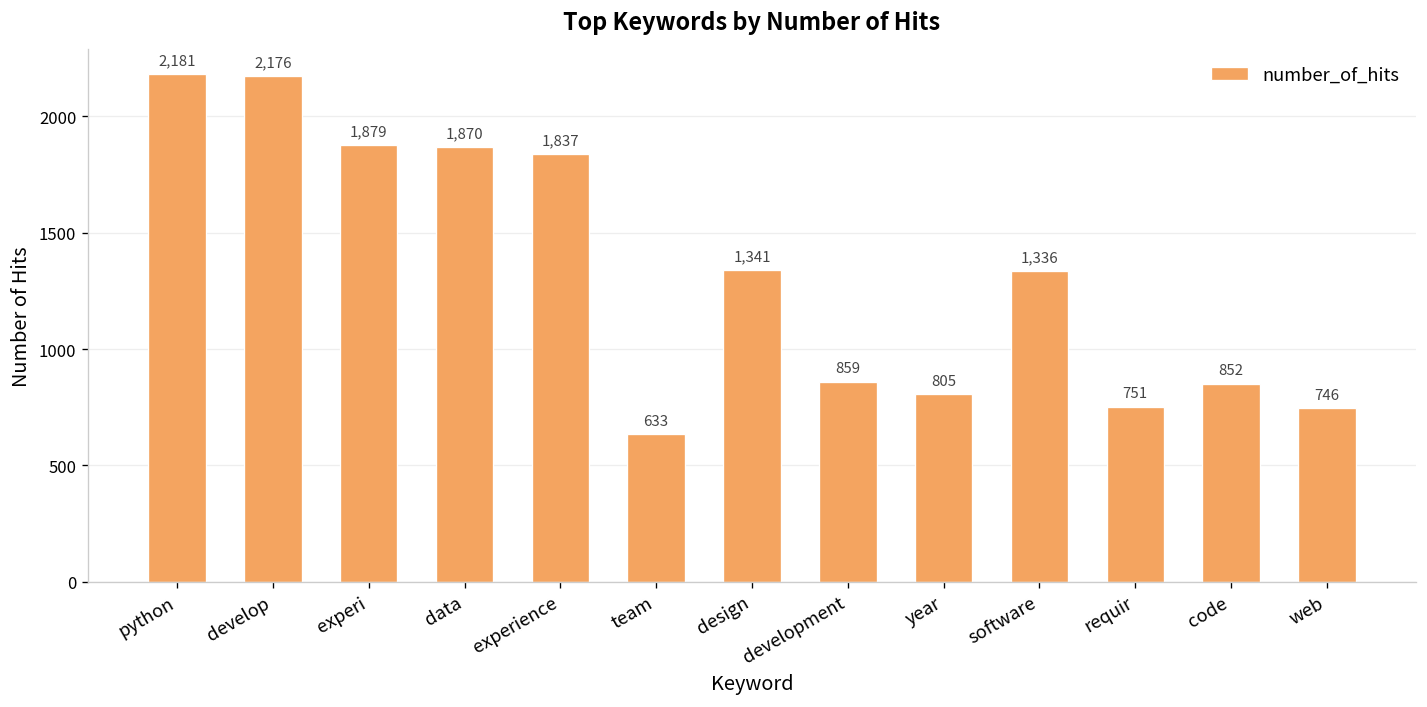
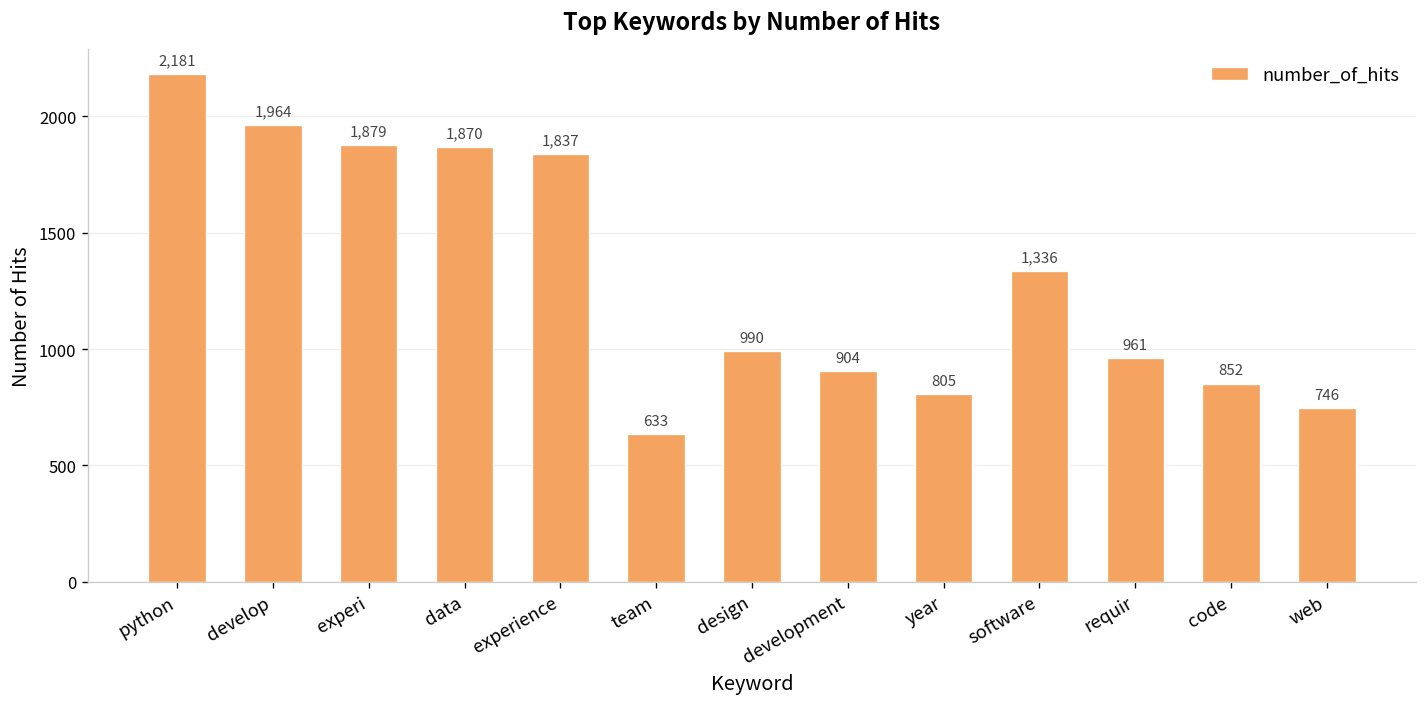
develop: 2,176 -> 1,964
design: 1,341 -> 990
development: 859 -> 904
requir: 751 -> 961
